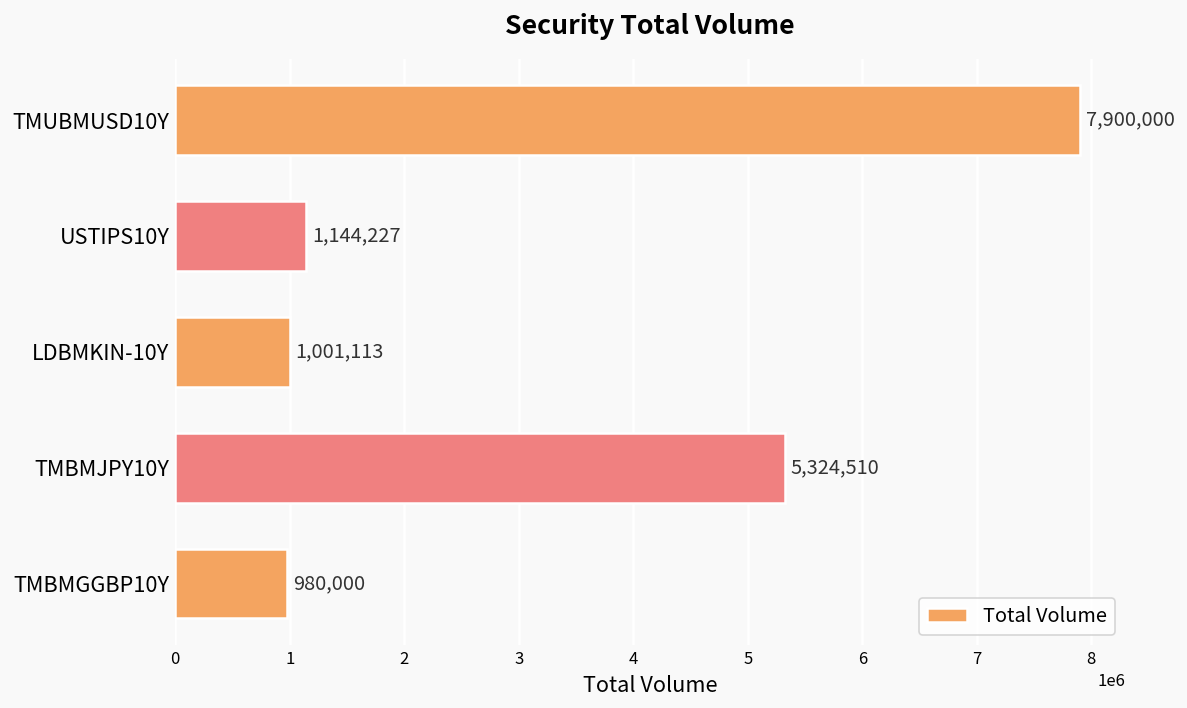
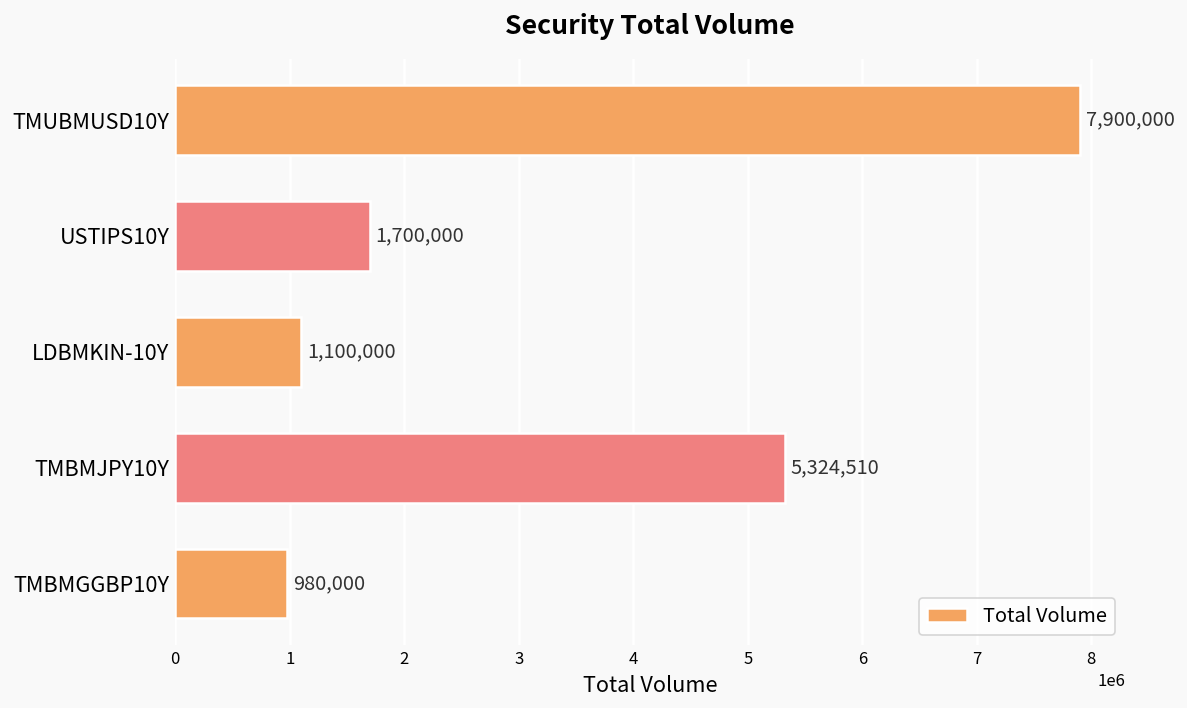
USTIPS10Y: 1,144,227 -> 1,700,000
LDBMKIN-10Y: 1,001,113 -> 1,100,000
